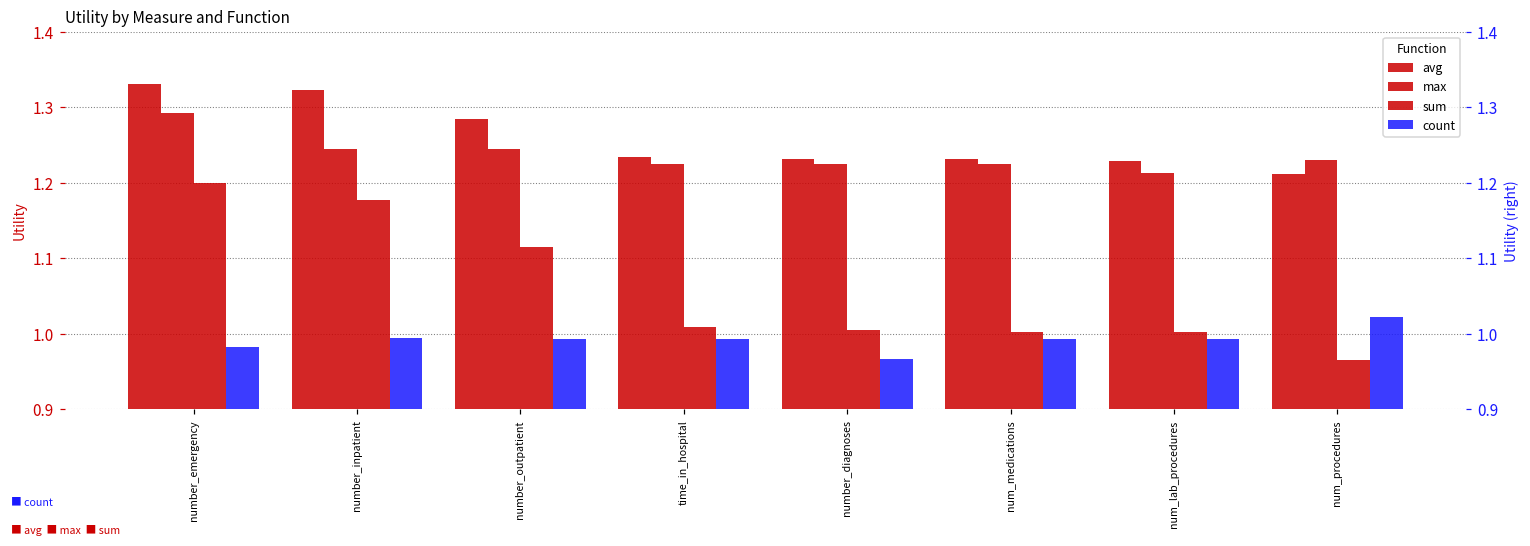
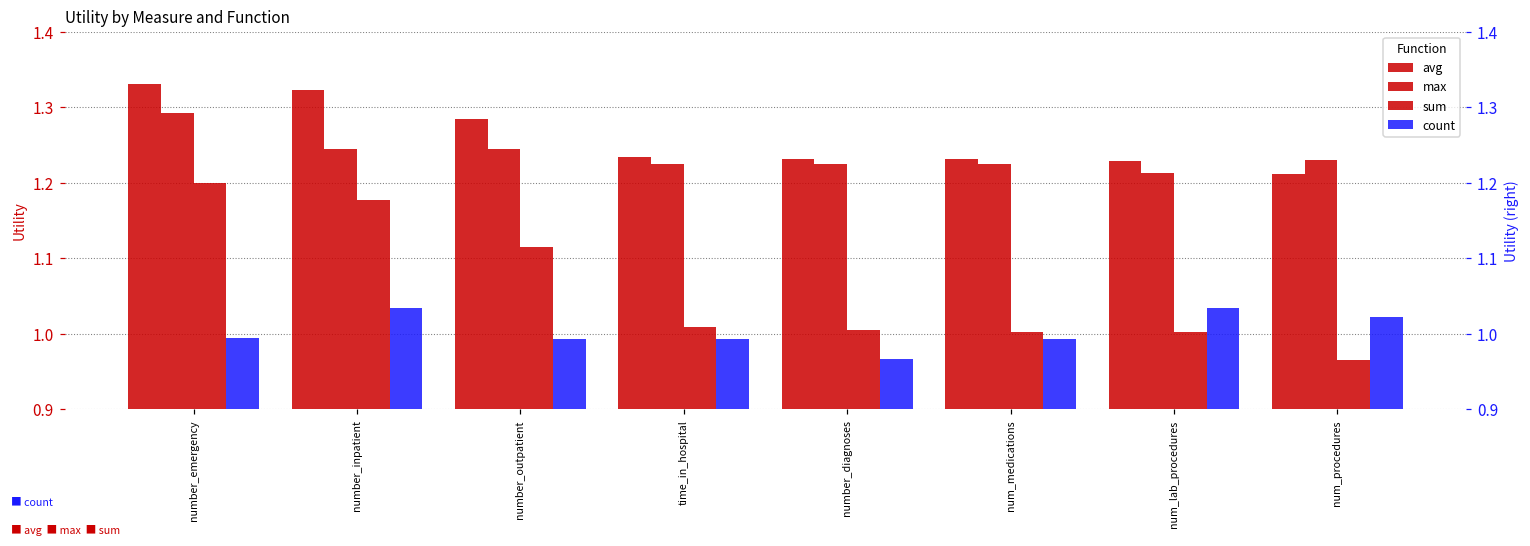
count, number_emergency: 0.98 -> 0.99
count, number_inpatient: 0.99 -> 1.03
count, num_lab_procedures: 0.99 -> 1.03
